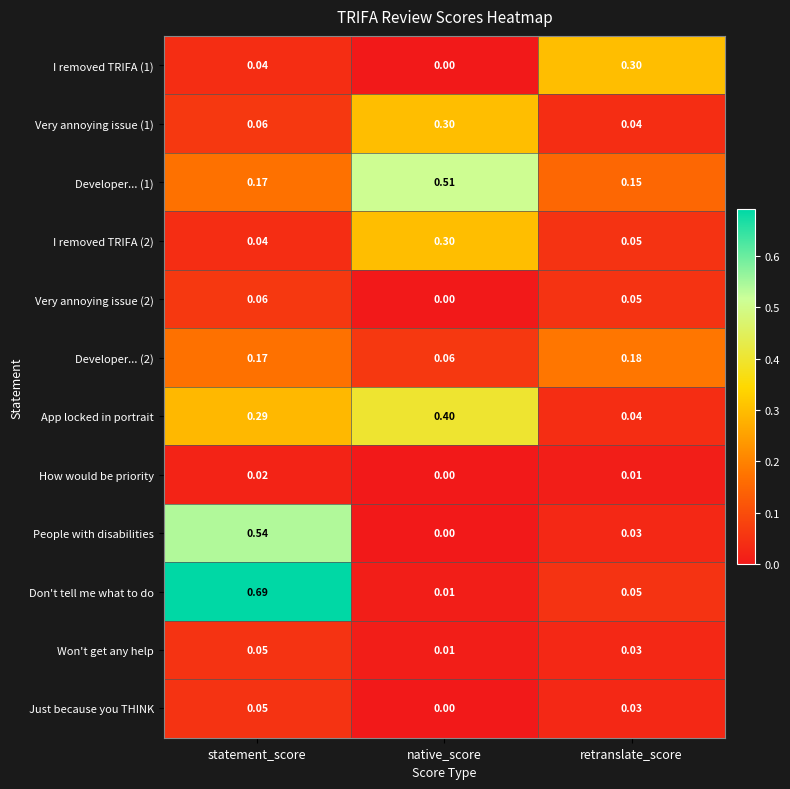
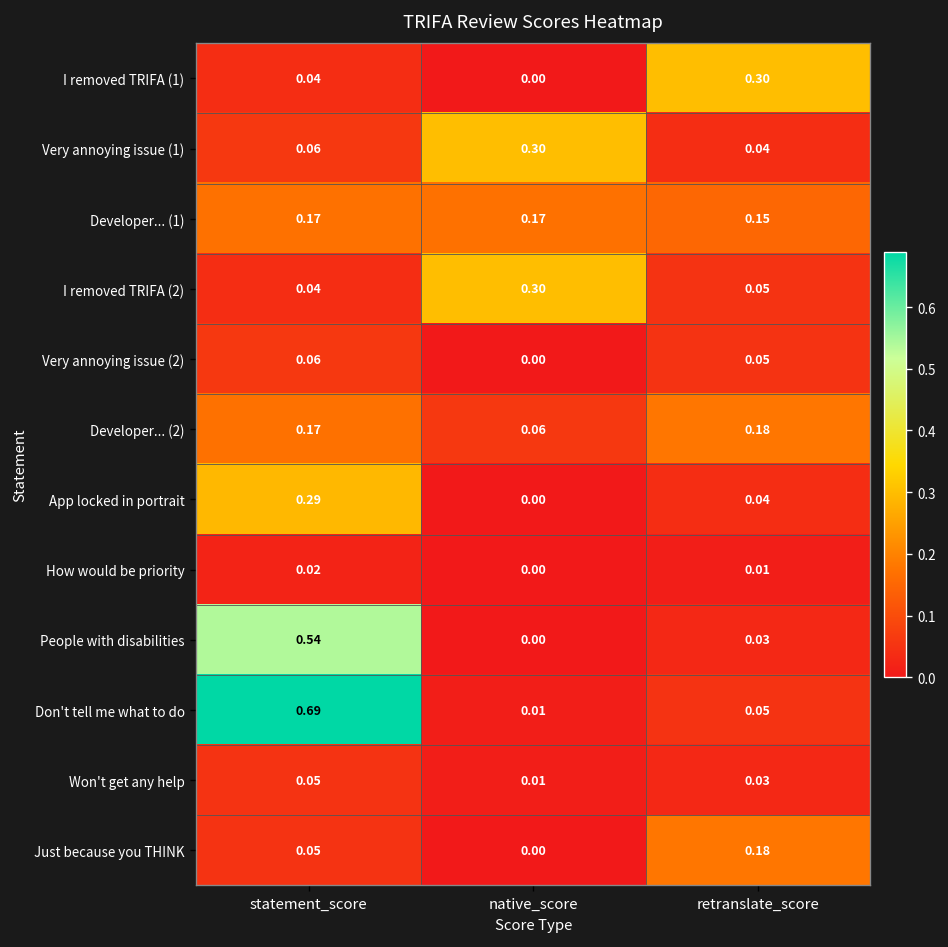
Developer... (1), native_score: 0.51 -> 0.17
App locked in portrait, native_score: 0.40 -> 0.00
Just because you THINK, retranslate_score: 0.03 -> 0.18
